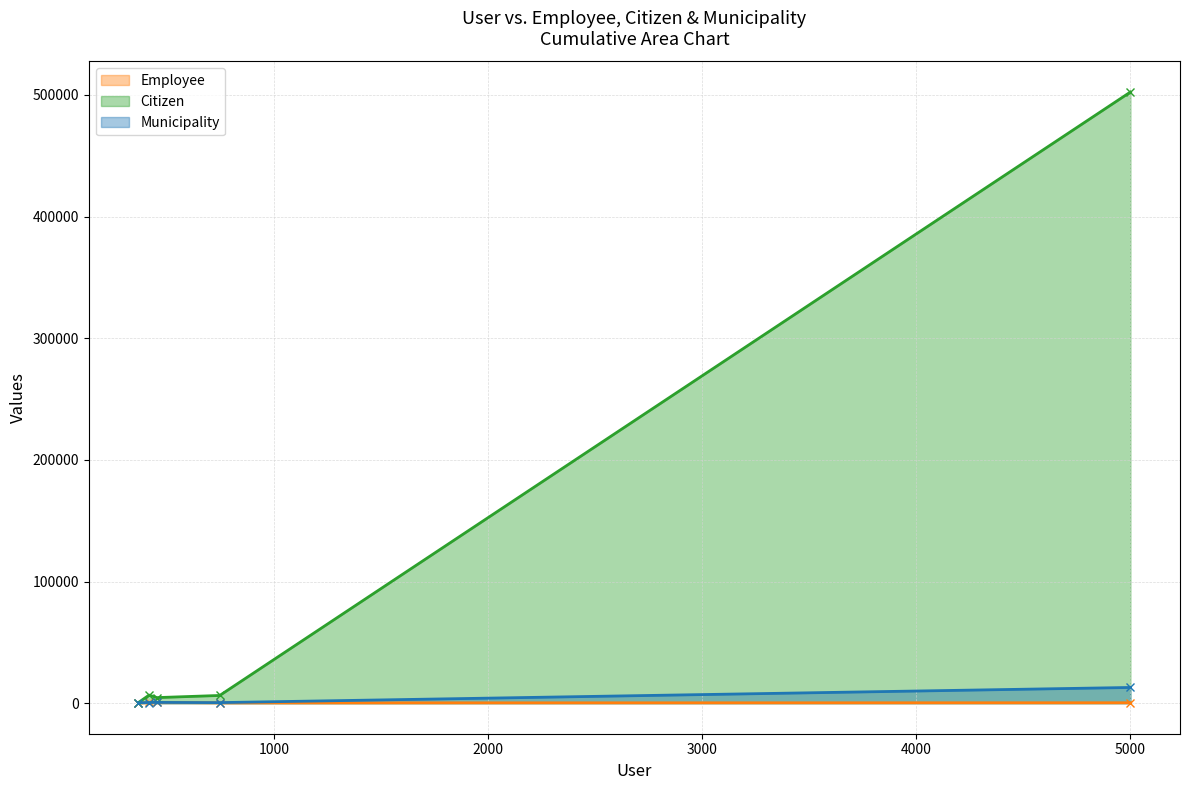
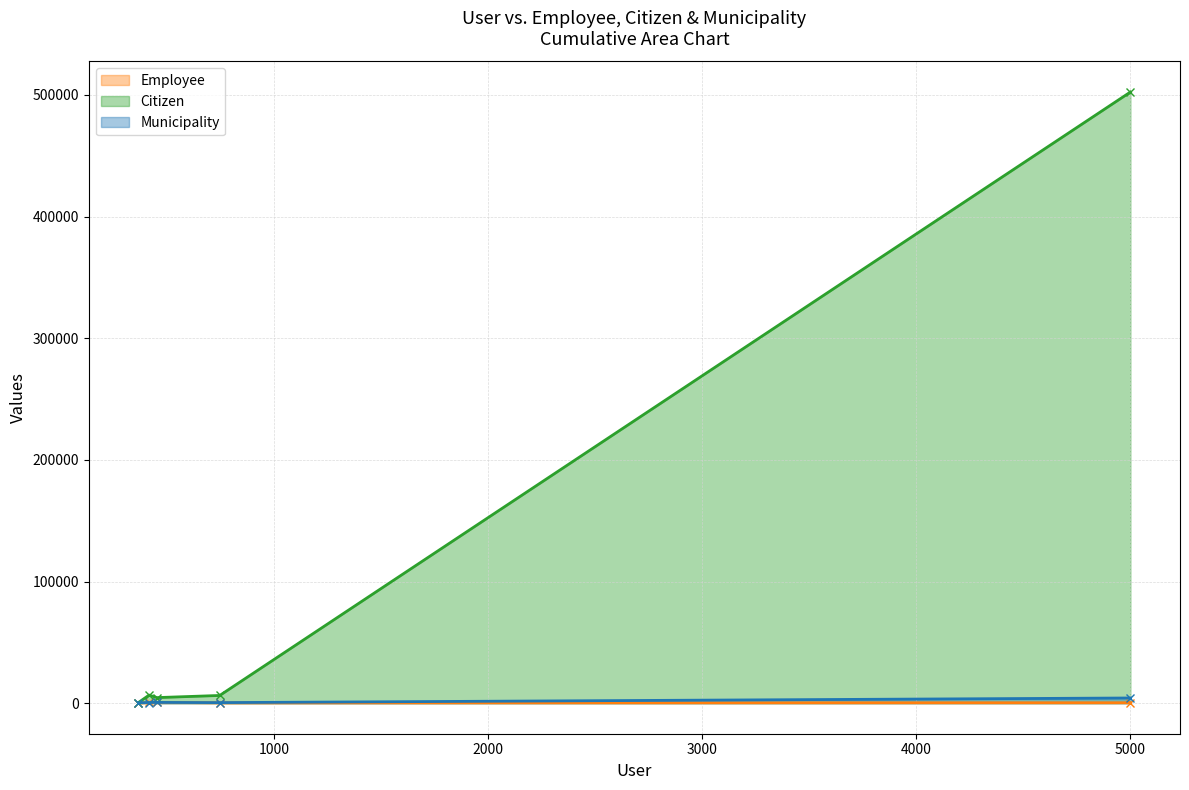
Municipality, 5000: 13000 -> 4000
